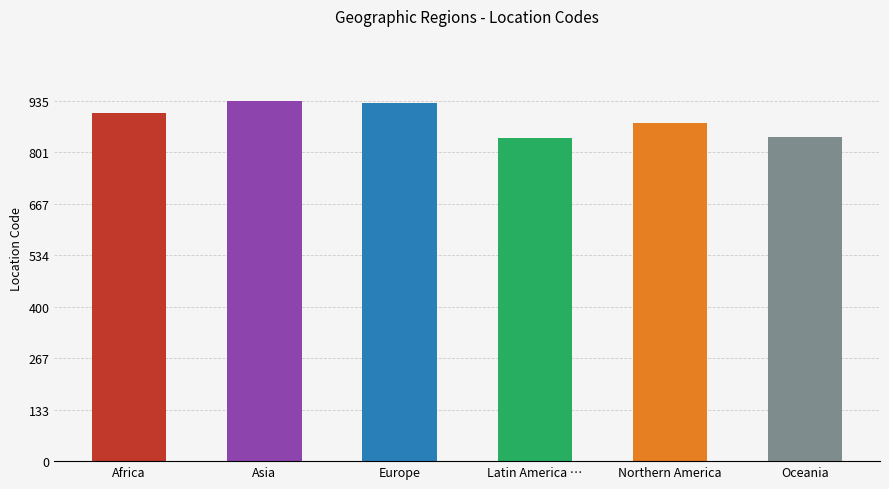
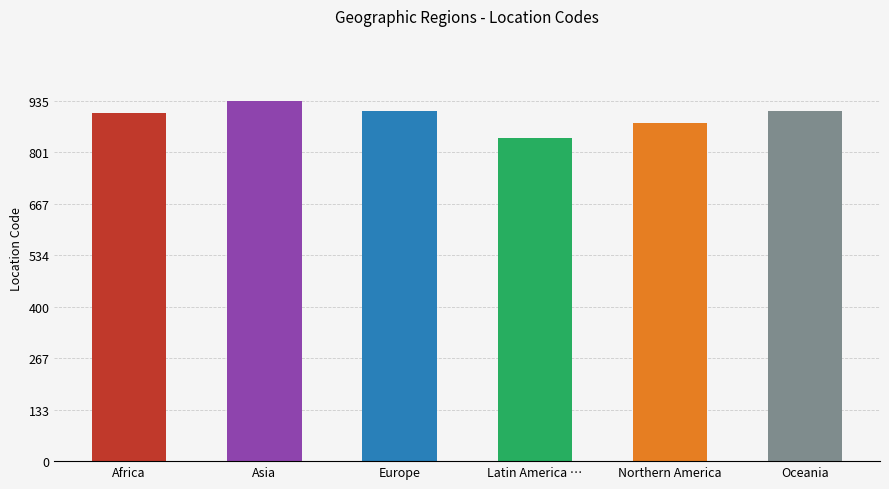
Europe: 930 -> 910
Oceania: 840 -> 910
